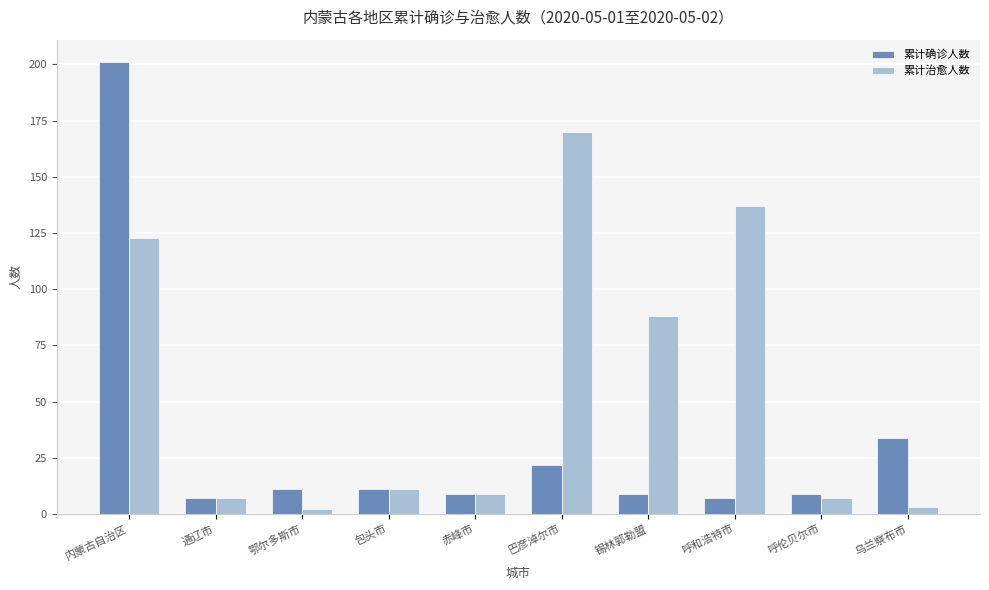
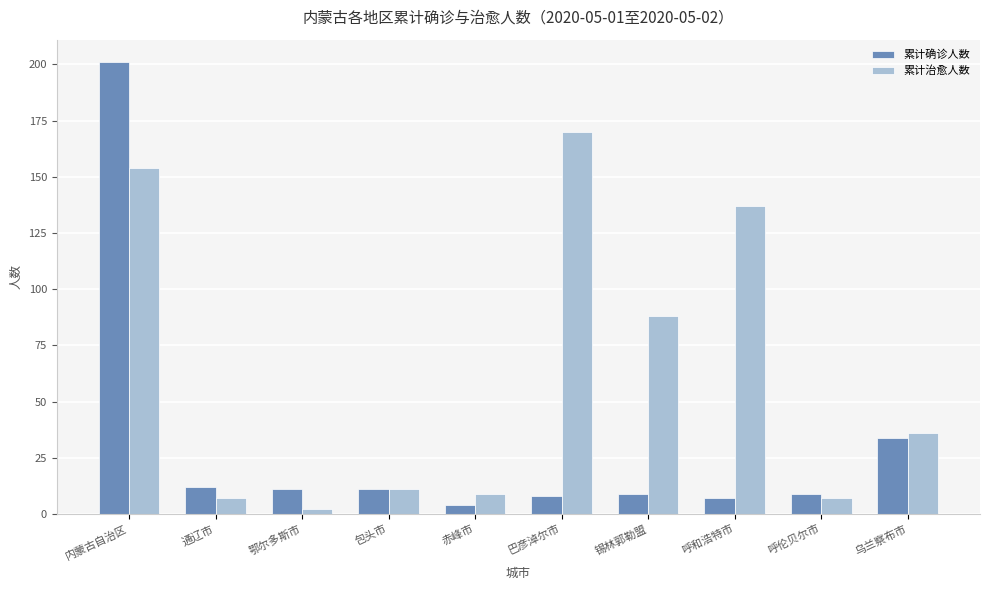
累计治愈人数, 内蒙古自治区: 123 -> 154
累计确诊人数, 通辽市: 7 -> 12
累计确诊人数, 赤峰市: 9 -> 4
累计确诊人数, 巴彦淖尔市: 22 -> 8
累计治愈人数, 乌兰察布市: 3 -> 36
